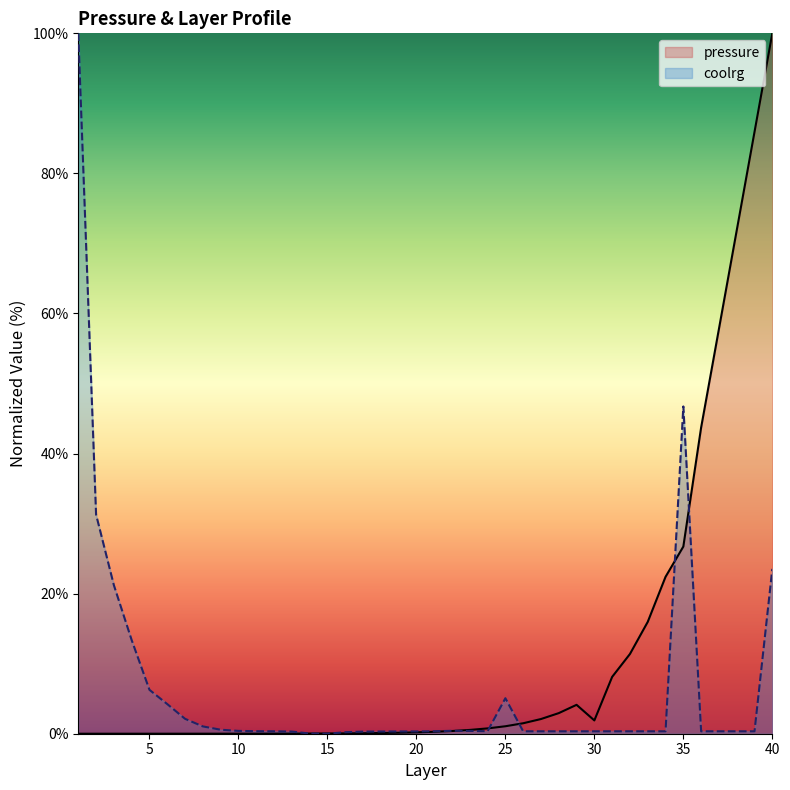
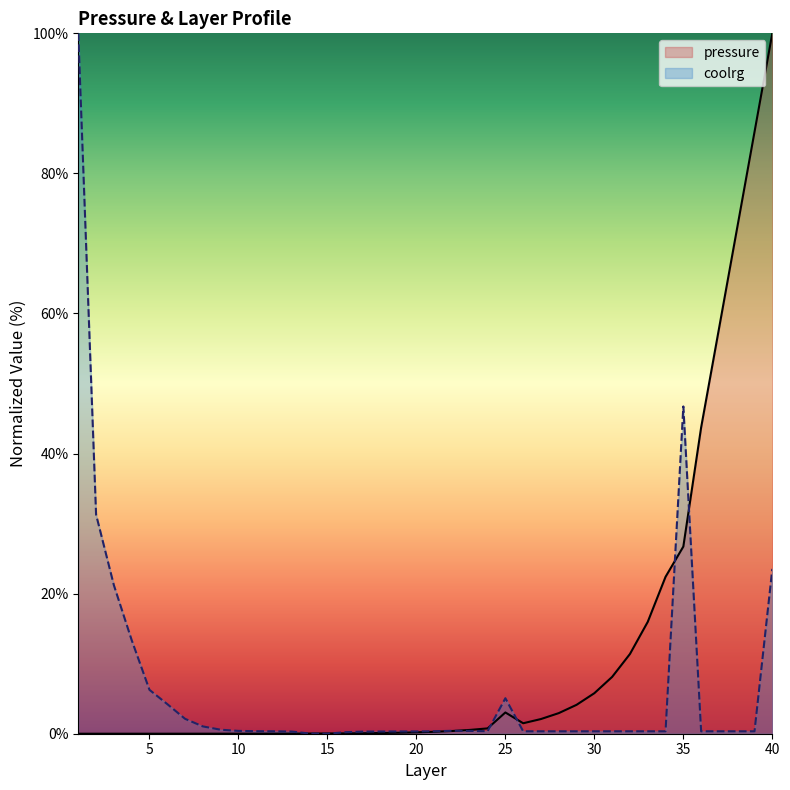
pressure, 25: 1% -> 3%
pressure, 30: 2% -> 6%
